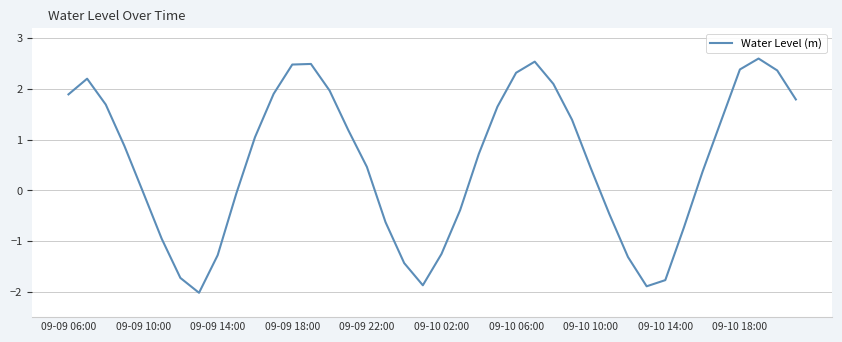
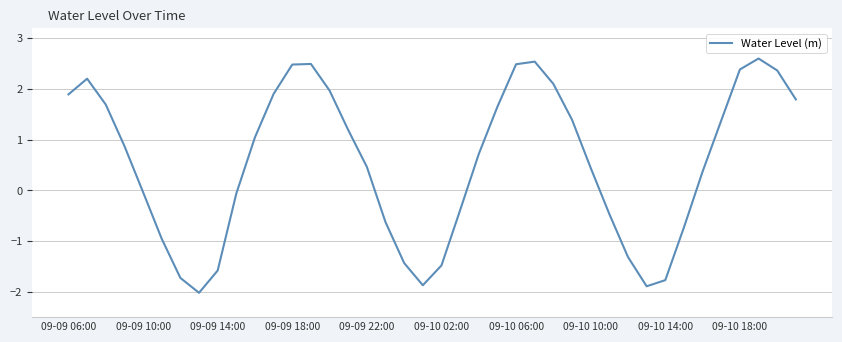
09-09 14:00: -1.3 -> -1.6
09-10 02:00: -1.3 -> -1.5
09-10 06:00: 2.3 -> 2.5
